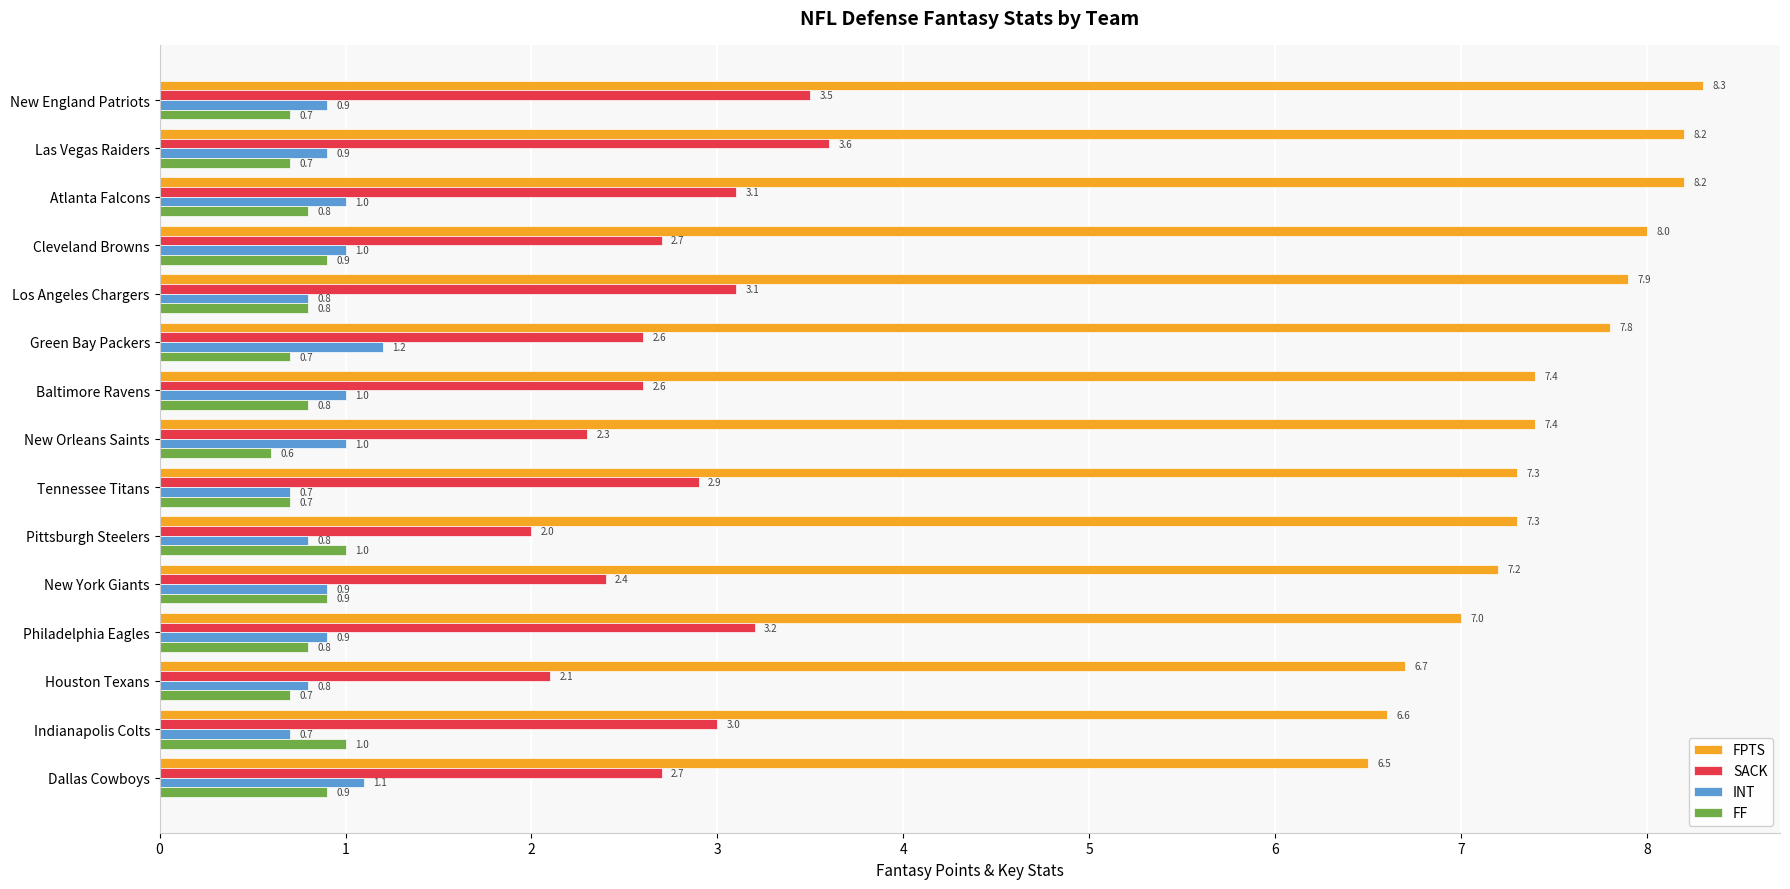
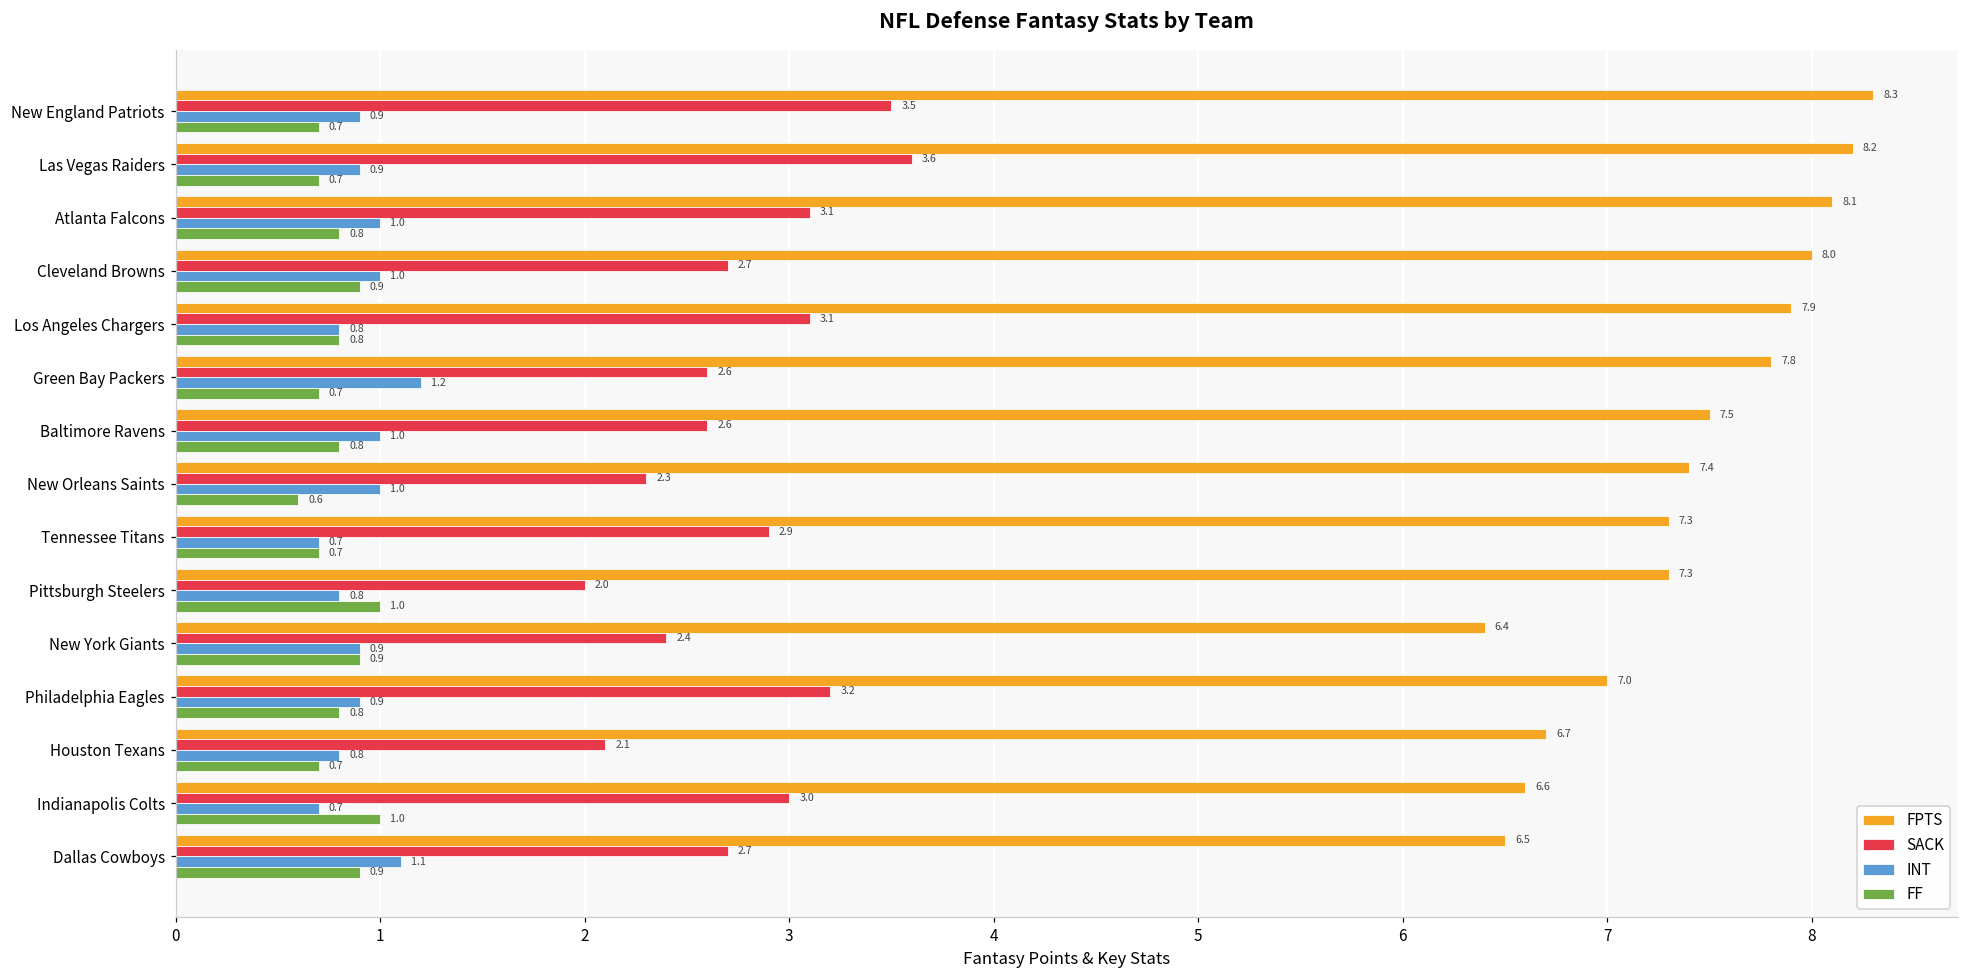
FPTS, Atlanta Falcons: 8.2 -> 8.1
FPTS, Baltimore Ravens: 7.4 -> 7.5
FPTS, New York Giants: 7.2 -> 6.4
